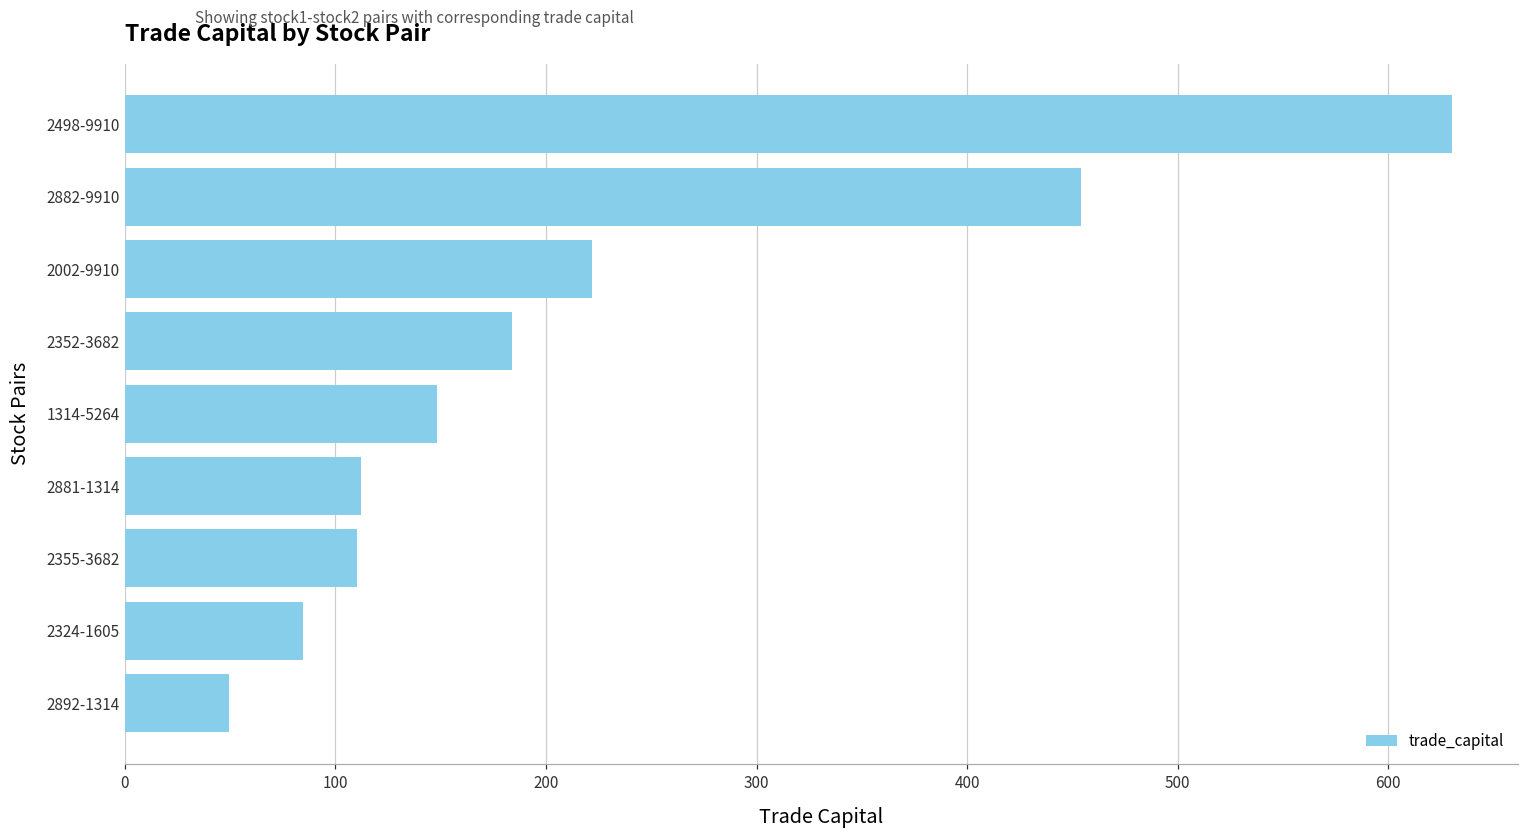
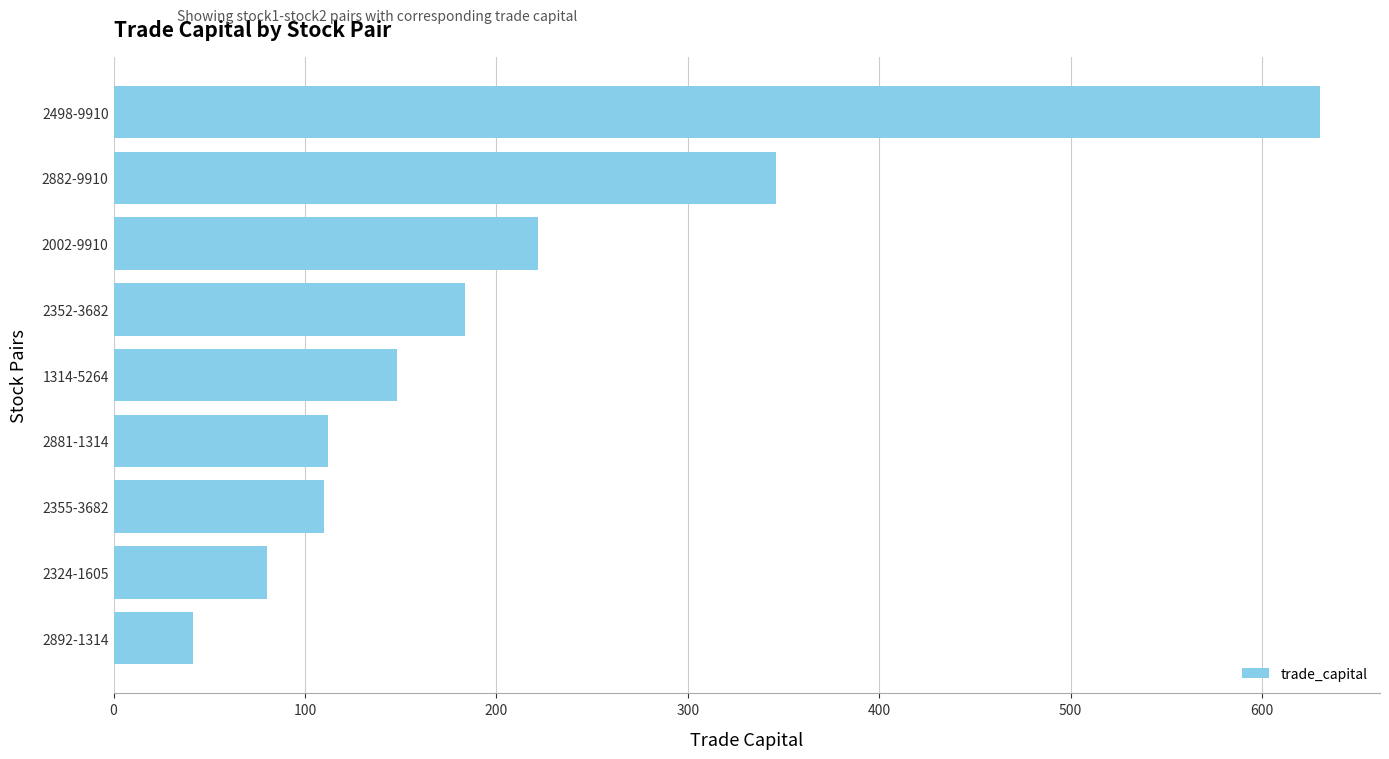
2882-9910: 454 -> 346
2324-1605: 84 -> 80
2892-1314: 49 -> 41
